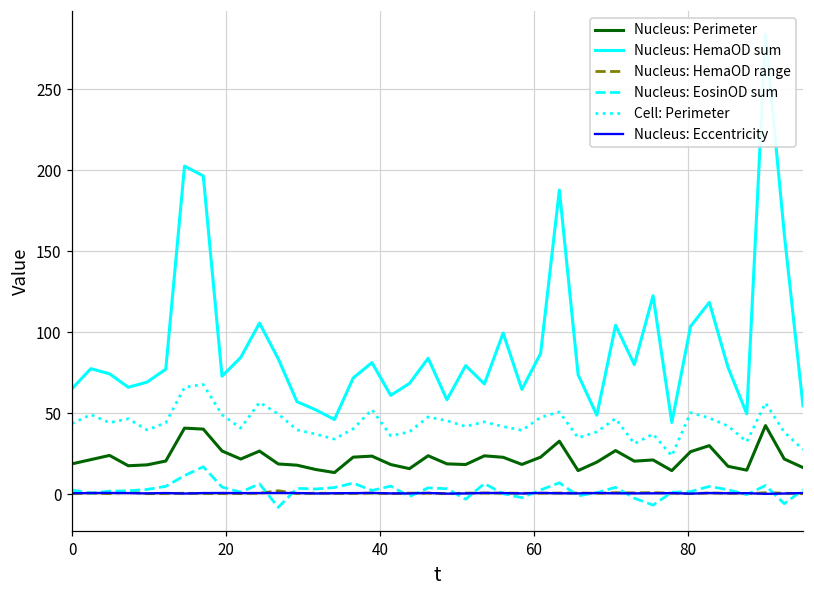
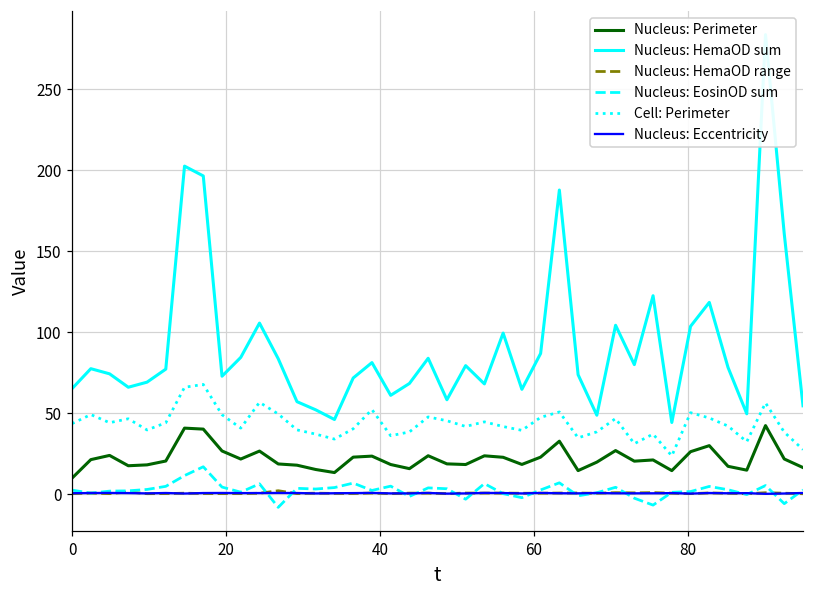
Nucleus: Perimeter, 0: 19 -> 10
